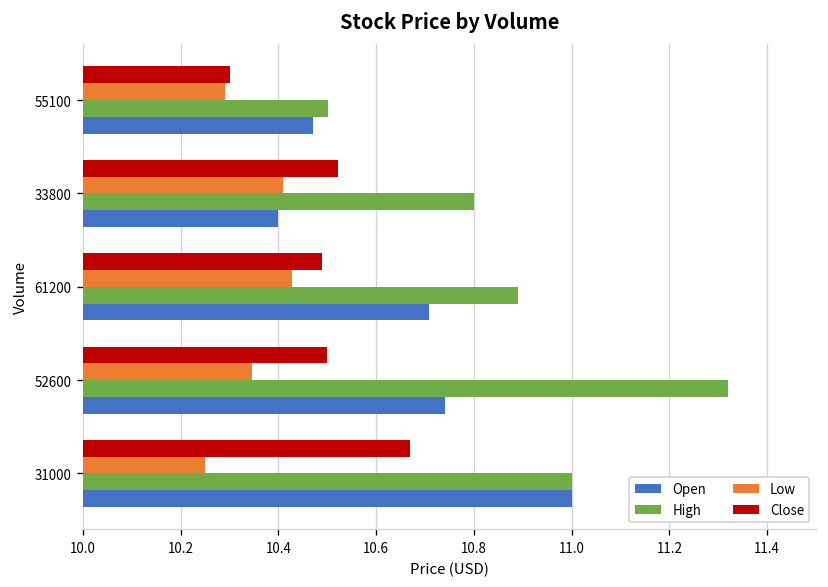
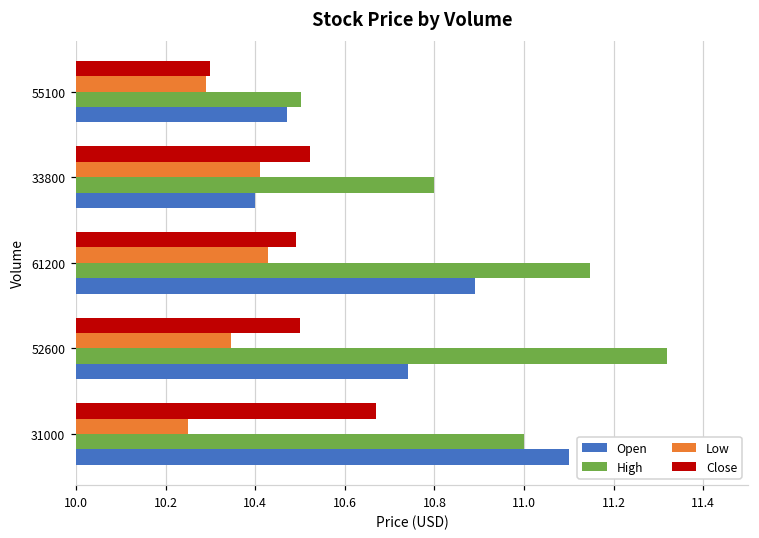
High, 61200: 10.89 -> 11.15
Open, 61200: 10.71 -> 10.89
Open, 31000: 11.0 -> 11.1
